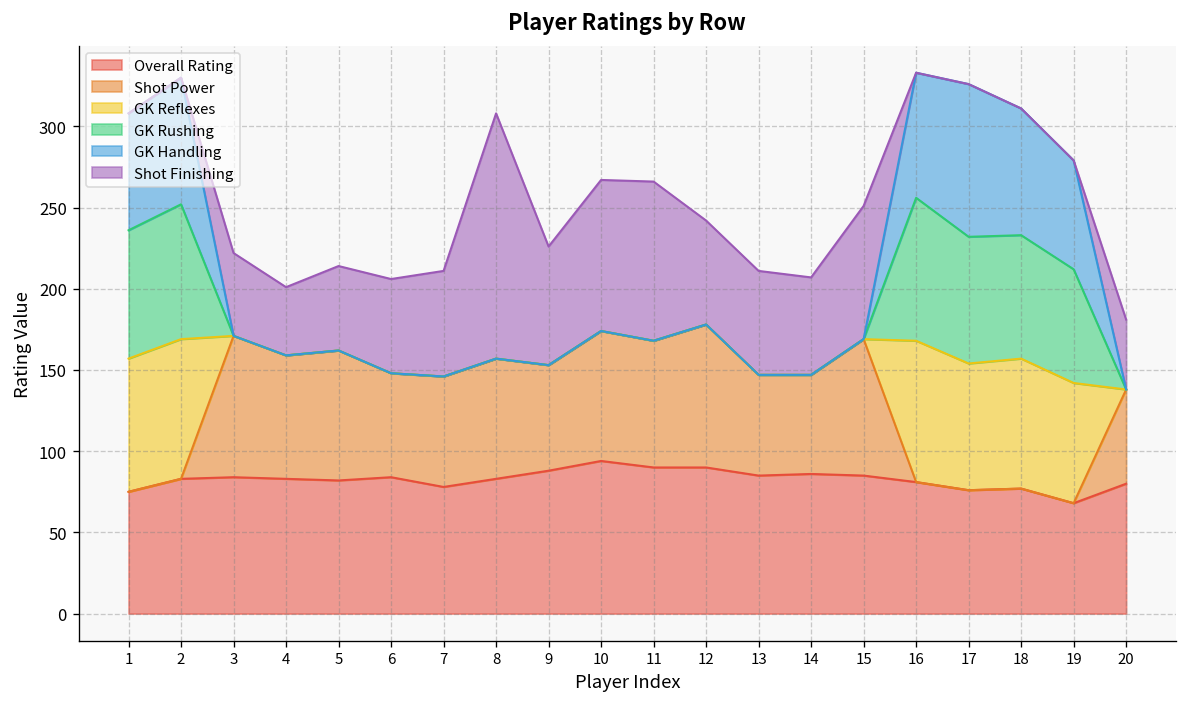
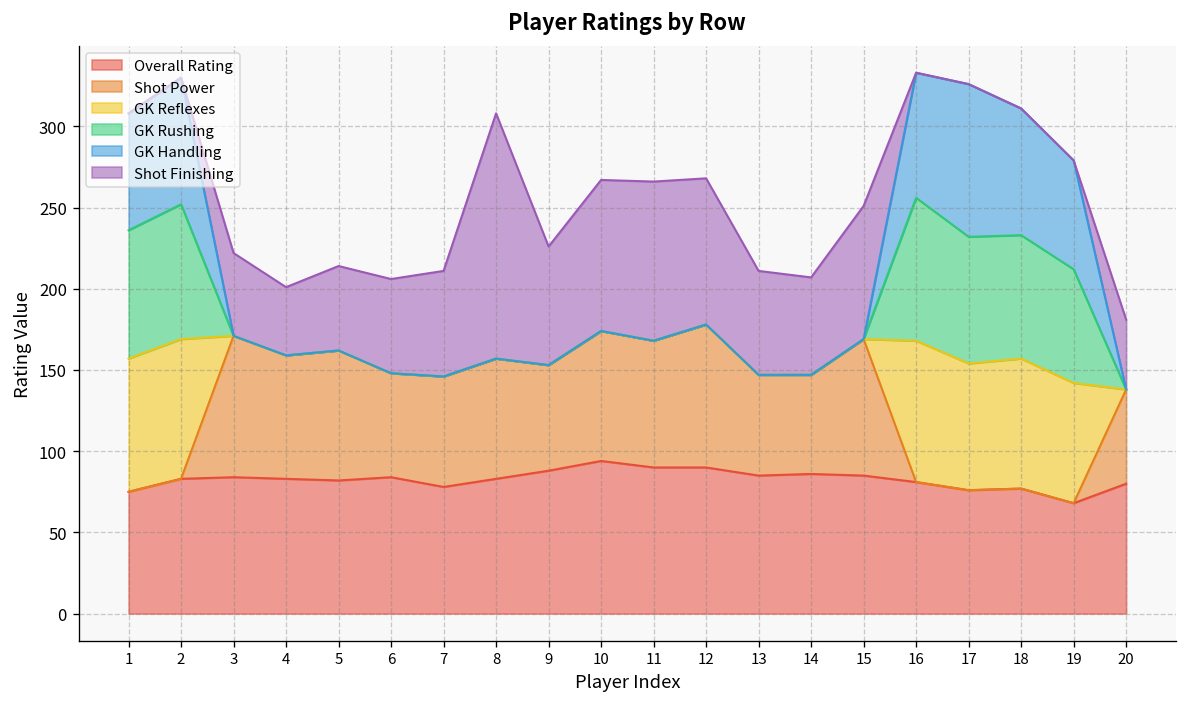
Shot Finishing, 12: 64 -> 90
